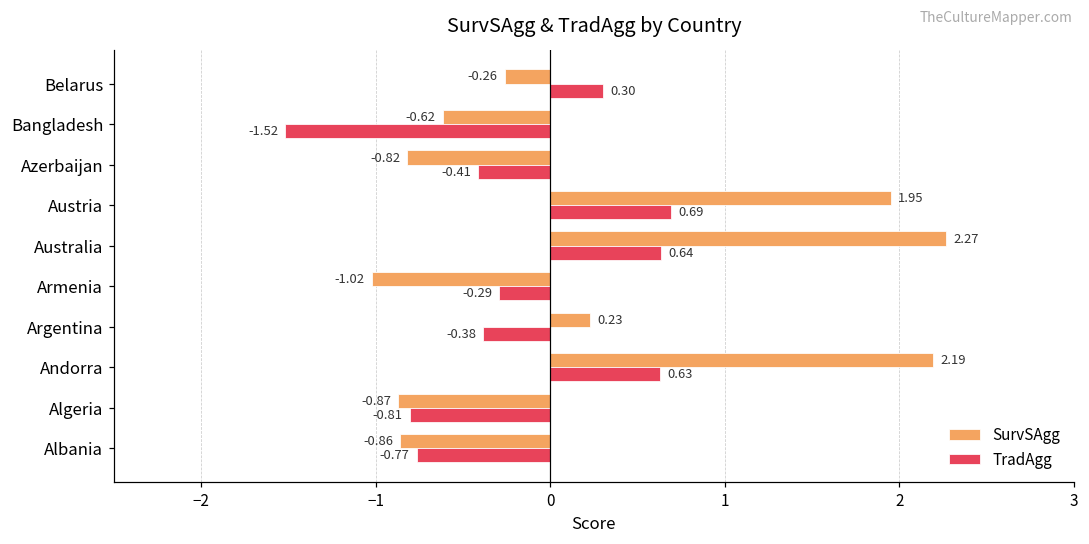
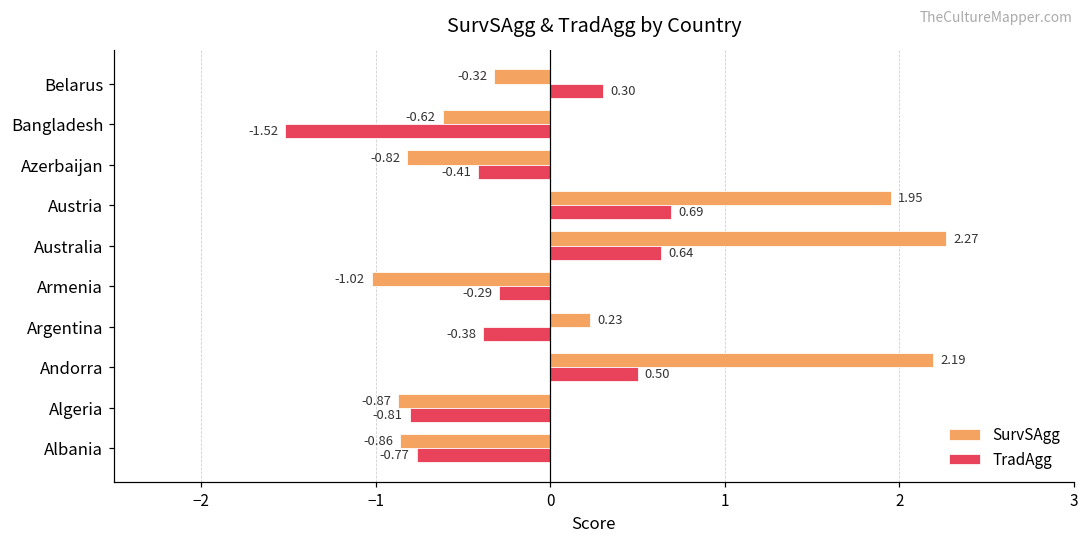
SurvSAgg, Belarus: -0.26 -> -0.32
TradAgg, Andorra: 0.63 -> 0.50
